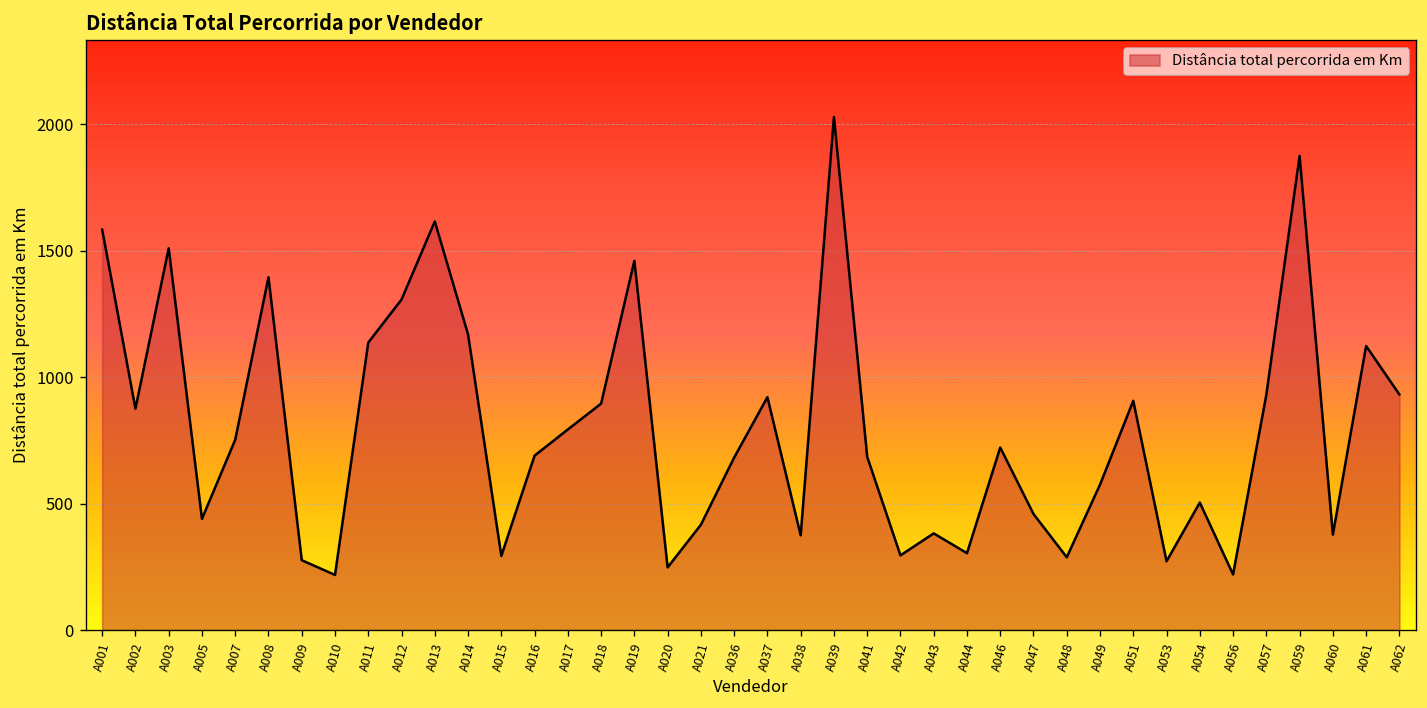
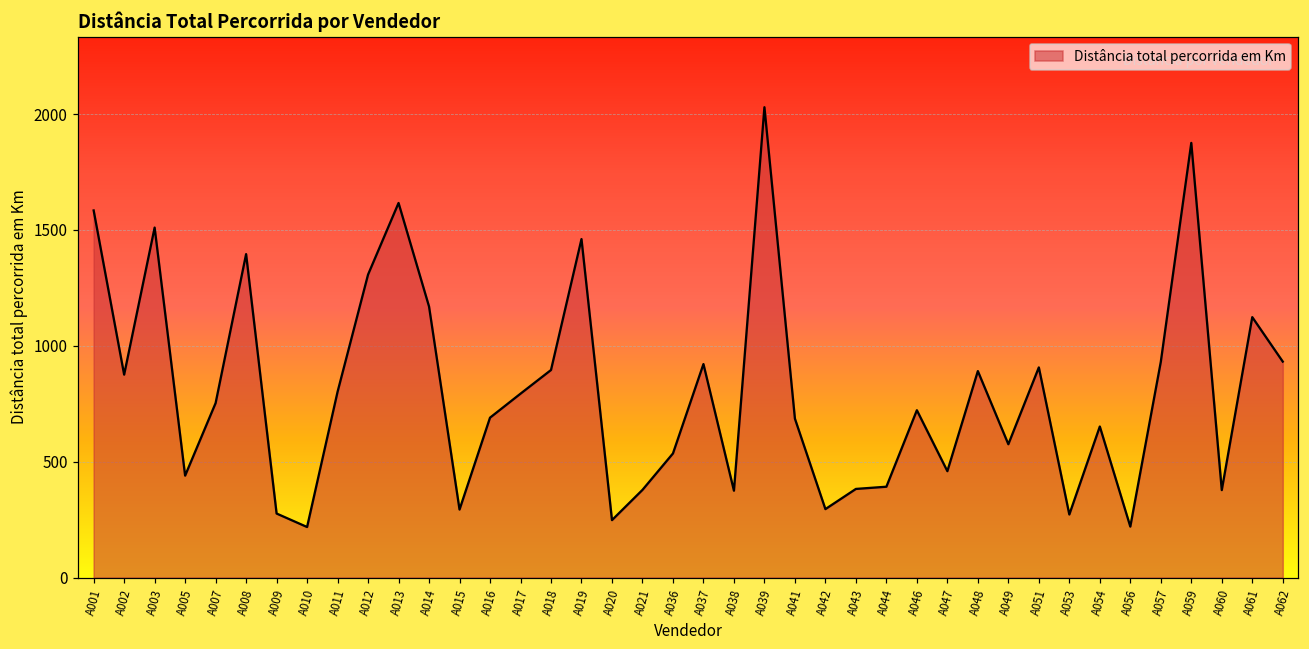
A011: 1140 -> 800
A021: 420 -> 380
A036: 680 -> 540
A044: 300 -> 390
A048: 290 -> 890
A054: 500 -> 650
